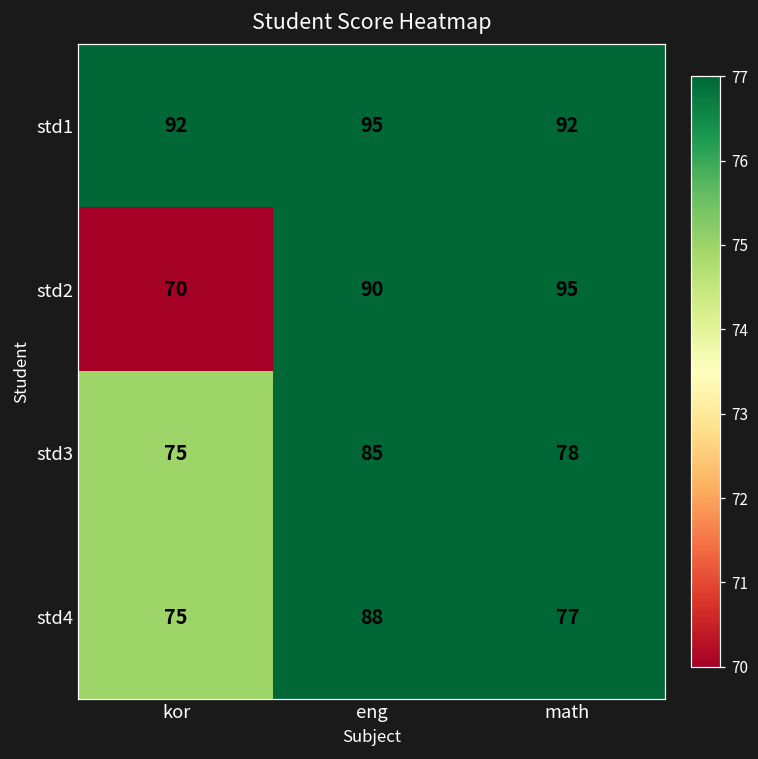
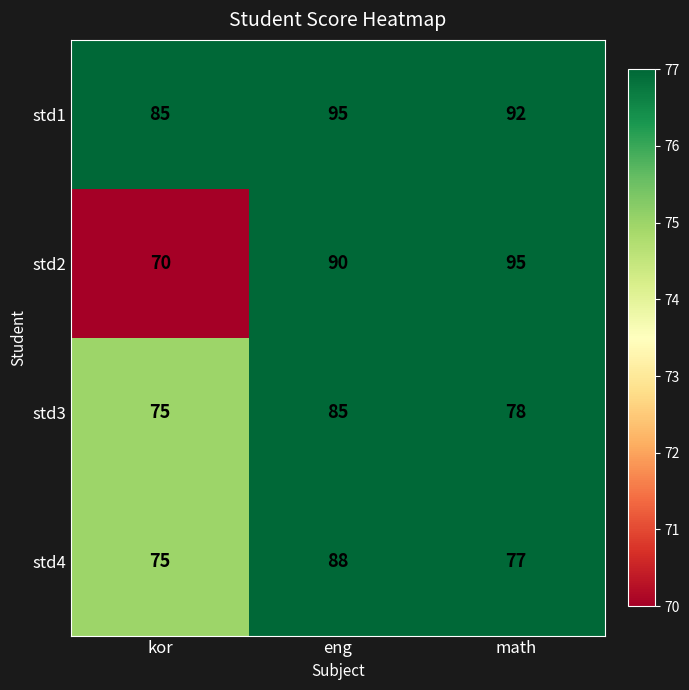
std1, kor: 92 -> 85
